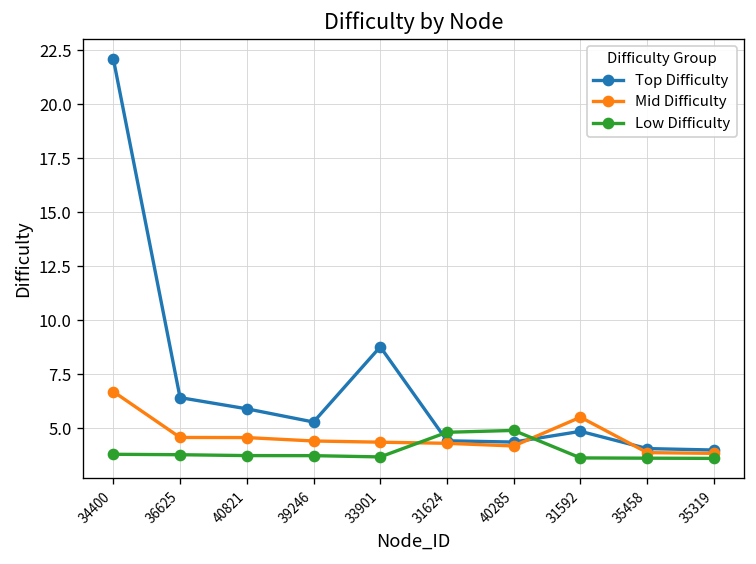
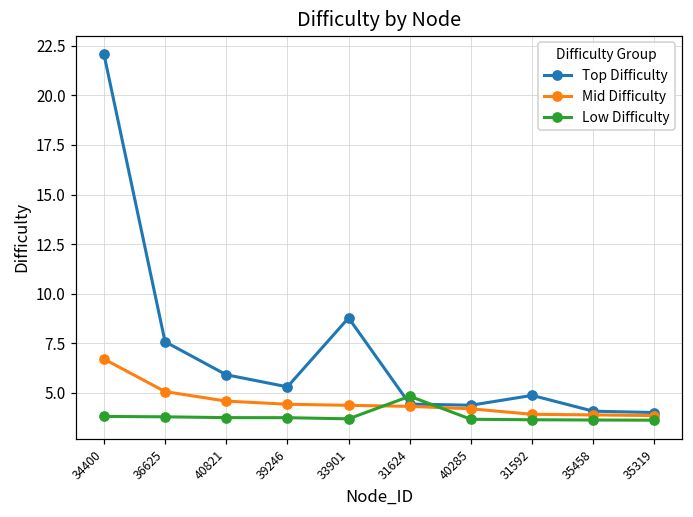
Top Difficulty, 36625: 6.4 -> 7.6
Mid Difficulty, 36625: 4.6 -> 5.1
Low Difficulty, 40285: 4.9 -> 3.7
Mid Difficulty, 31592: 5.5 -> 3.9
